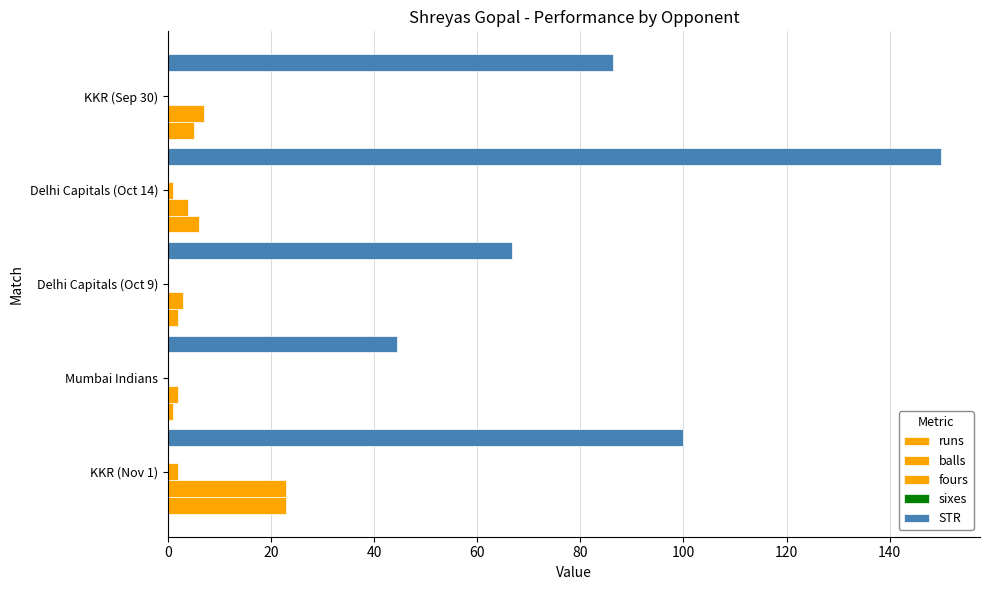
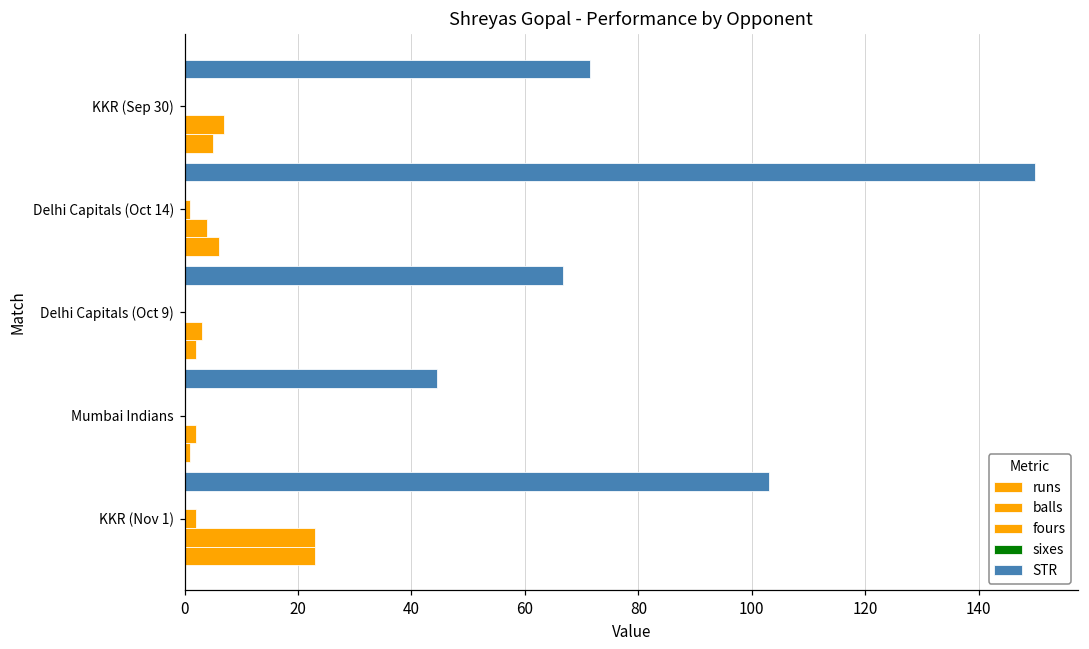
STR, KKR (Sep 30): 86 -> 71
STR, KKR (Nov 1): 100 -> 103
